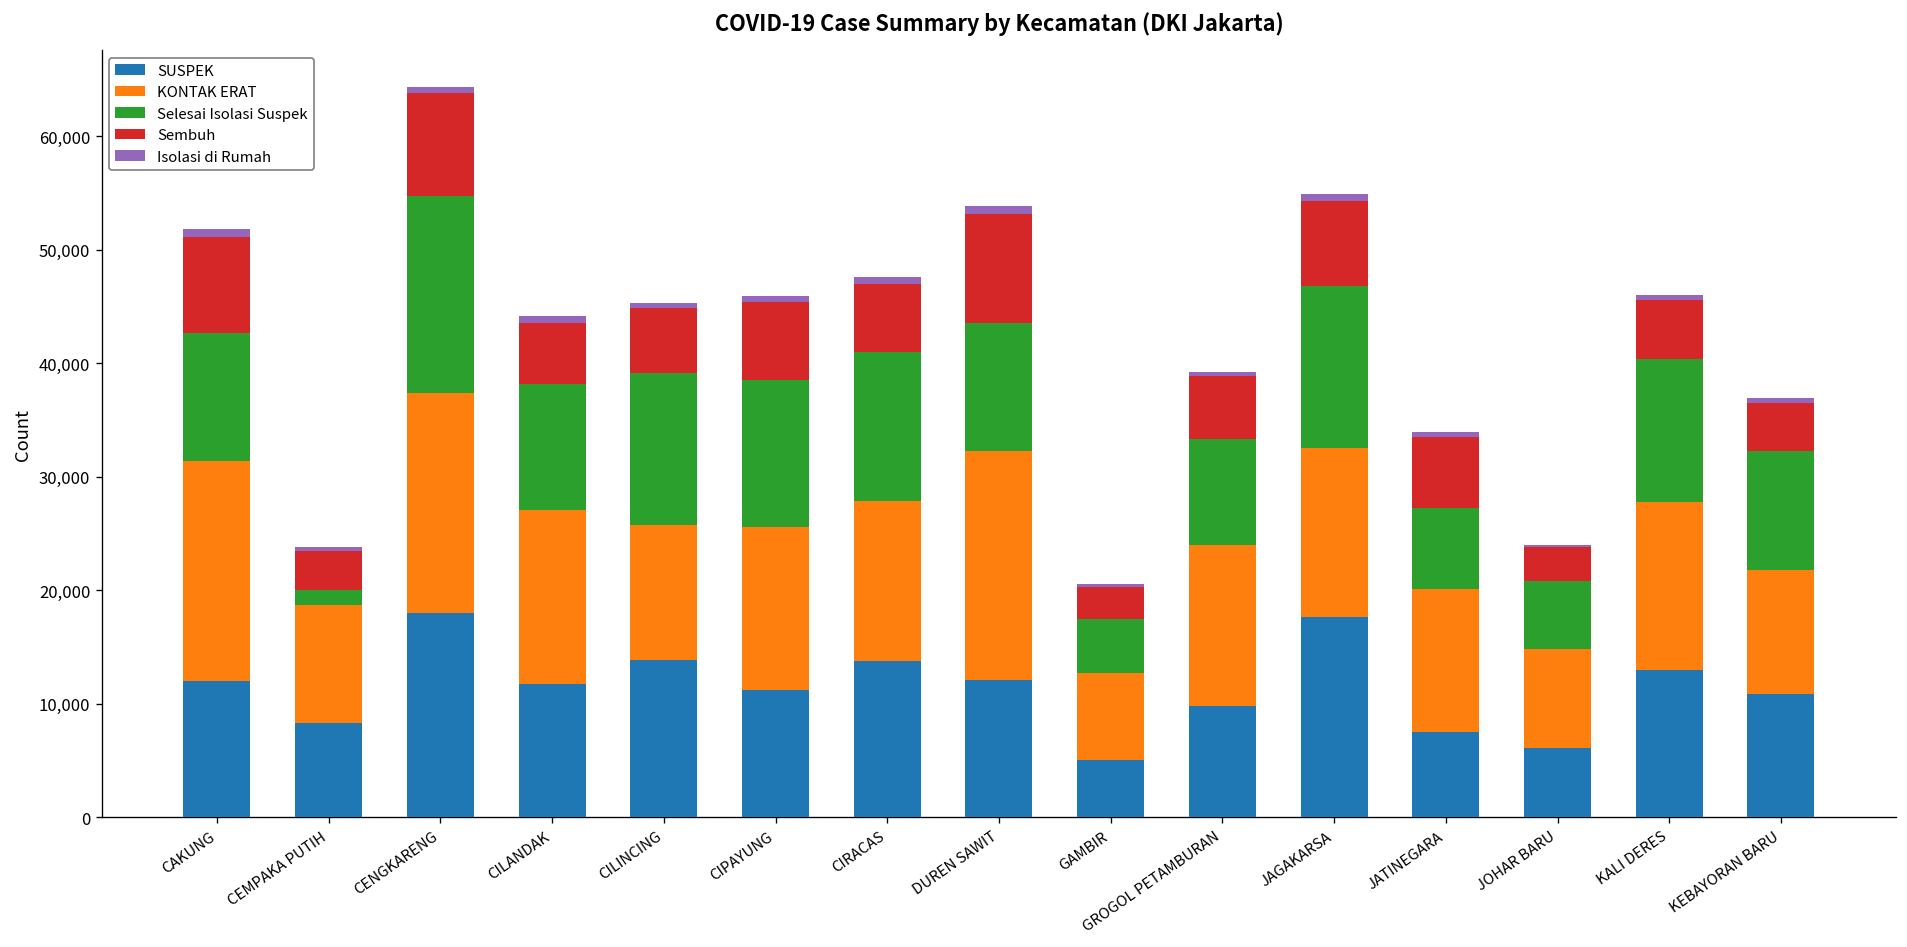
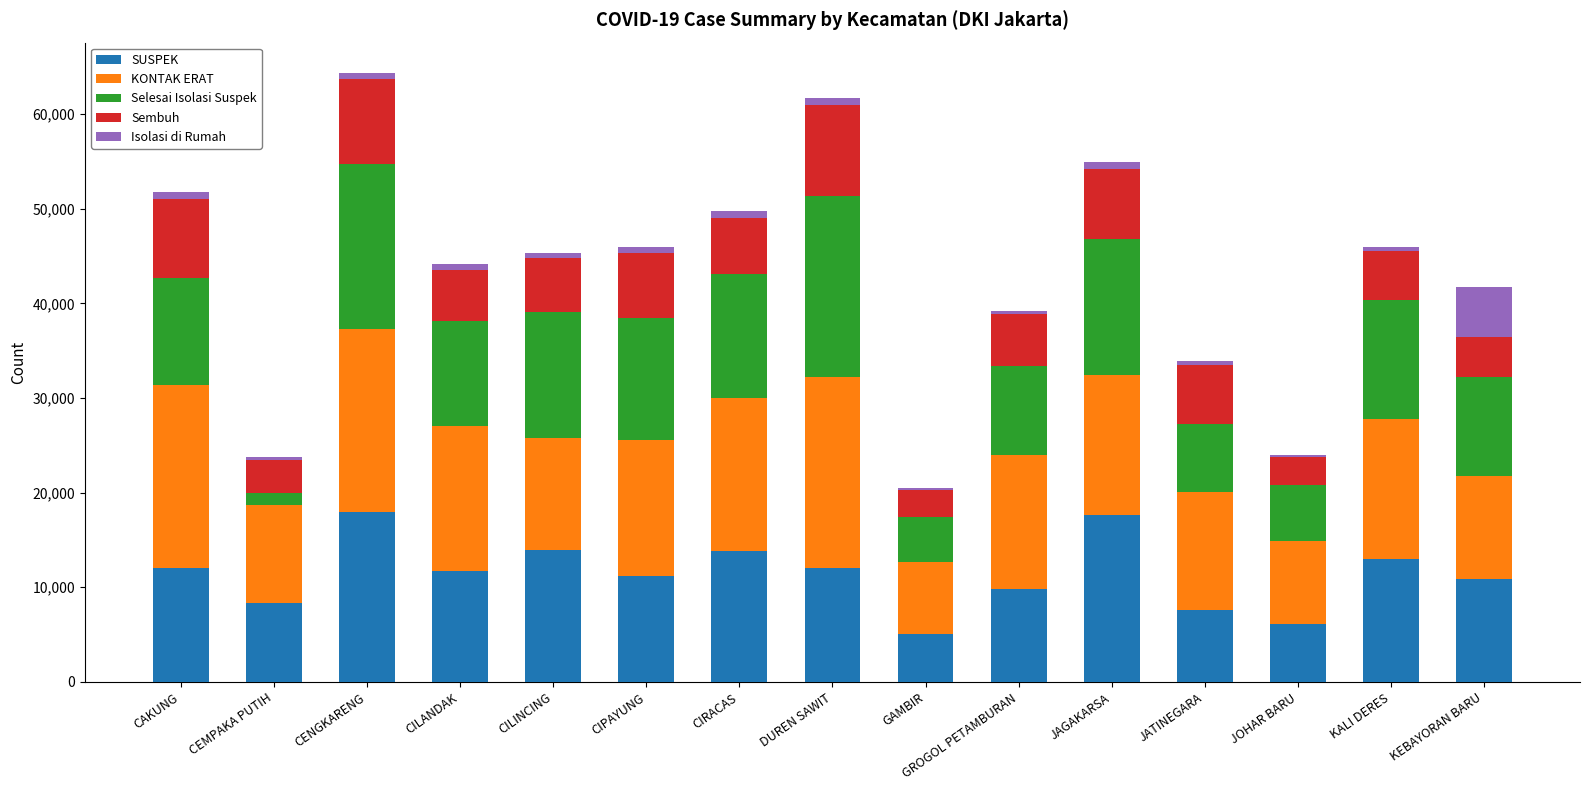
KONTAK ERAT, CIRACAS: 14,000 -> 16,000
Selesai Isolasi Suspek, DUREN SAWIT: 11,000 -> 19,000
Isolasi di Rumah, KEBAYORAN BARU: 0 -> 5,000
